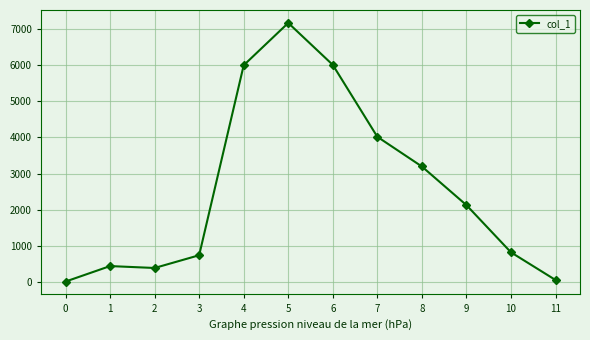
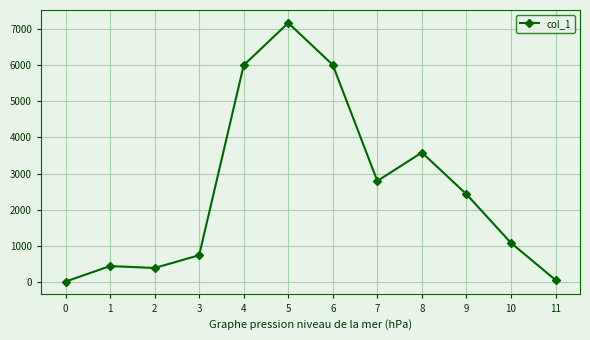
7: 4000 -> 2800
8: 3200 -> 3600
9: 2100 -> 2400
10: 800 -> 1100
